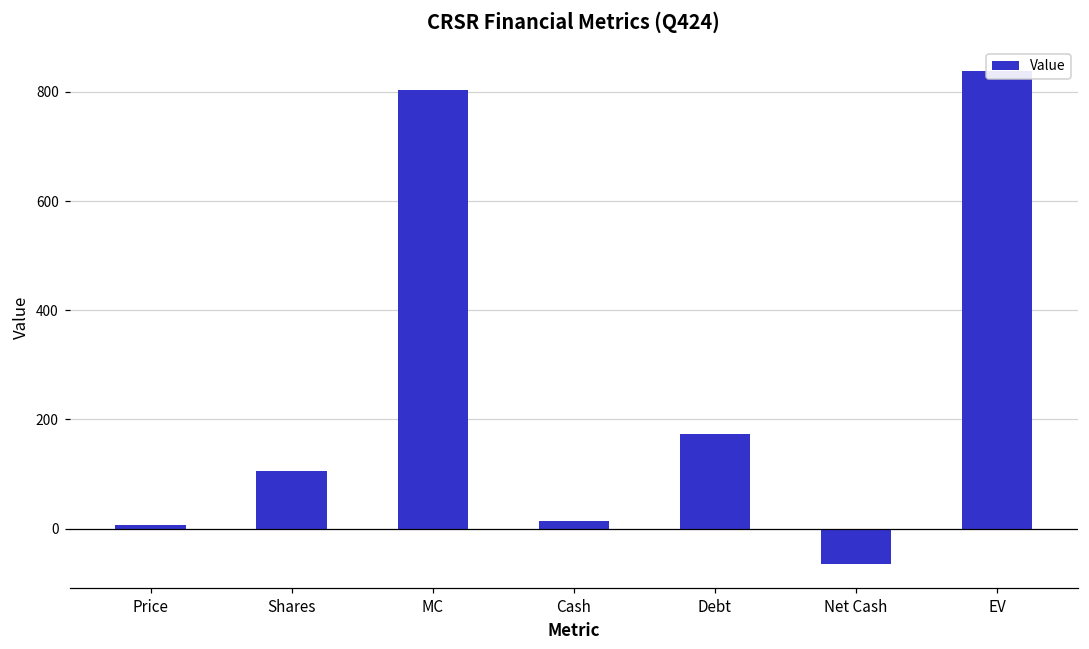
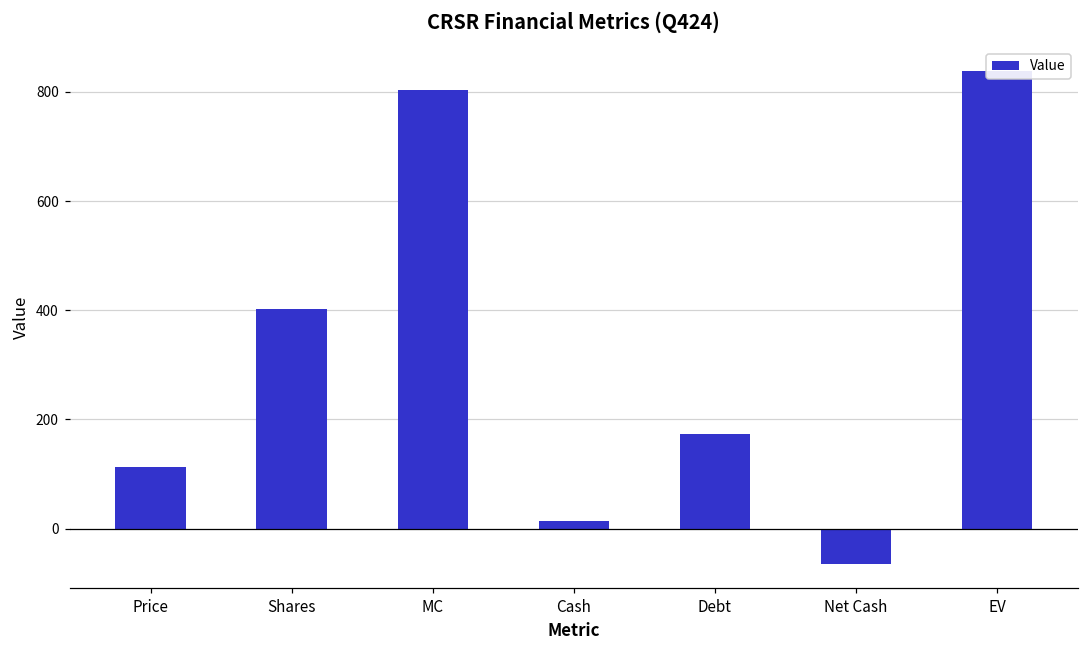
Price: 10 -> 110
Shares: 100 -> 400
